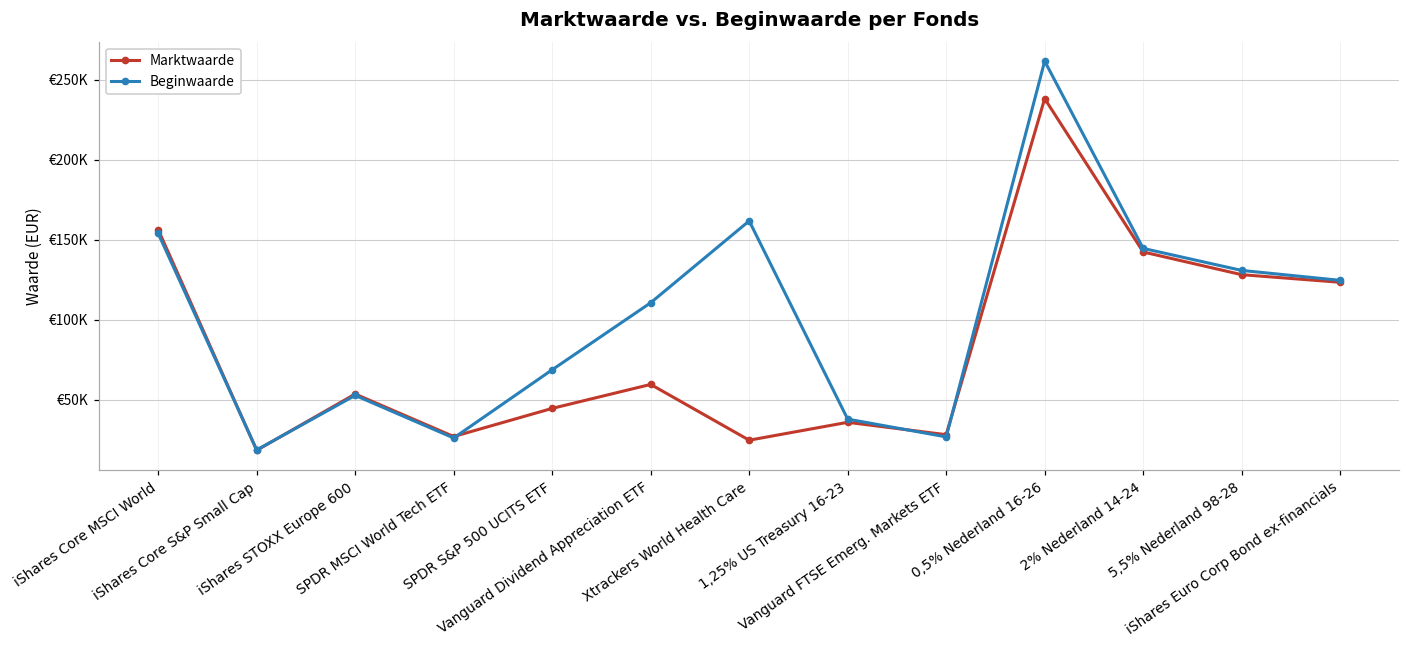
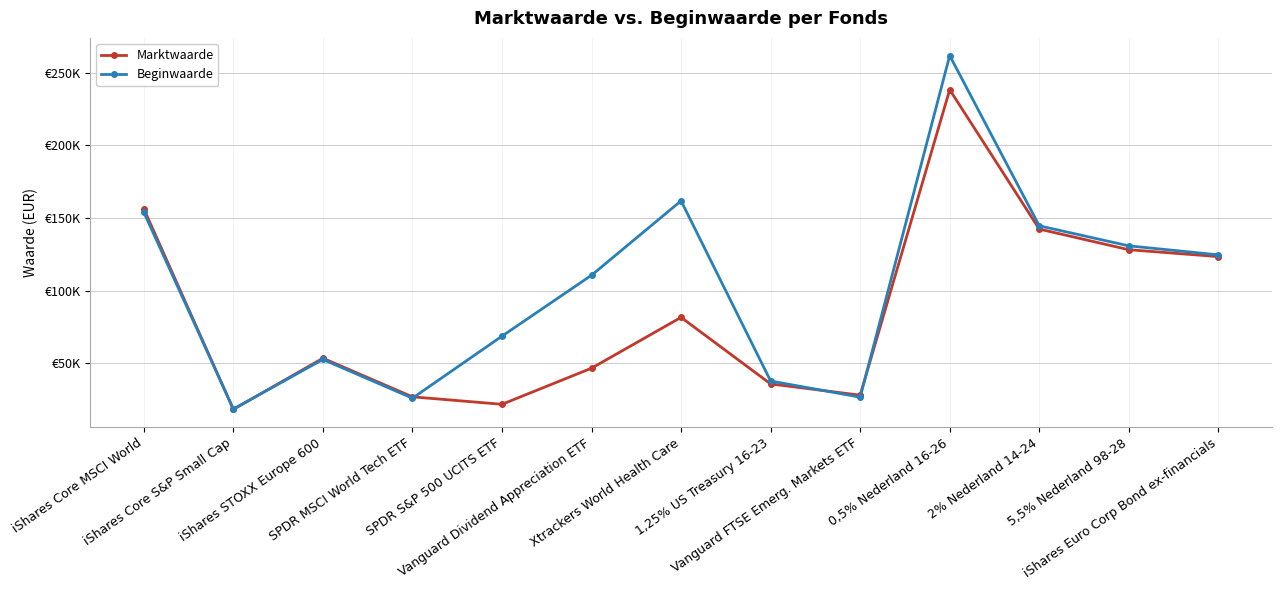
Marktwaarde, SPDR S&P 500 UCITS ETF: €45000 -> €22000
Marktwaarde, Vanguard Dividend Appreciation ETF: €60000 -> €47000
Marktwaarde, Xtrackers World Health Care: €25000 -> €82000
